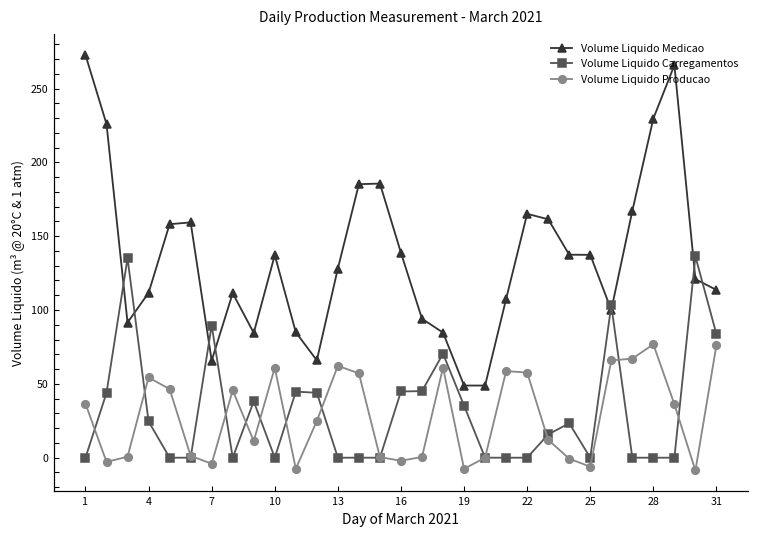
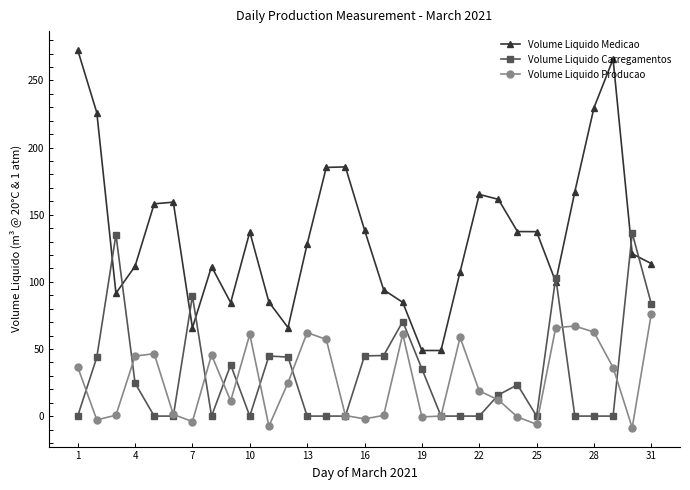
Volume Liquido Producao, 4: 54 -> 45
Volume Liquido Producao, 19: -8 -> -1
Volume Liquido Producao, 22: 58 -> 19
Volume Liquido Producao, 28: 77 -> 63
